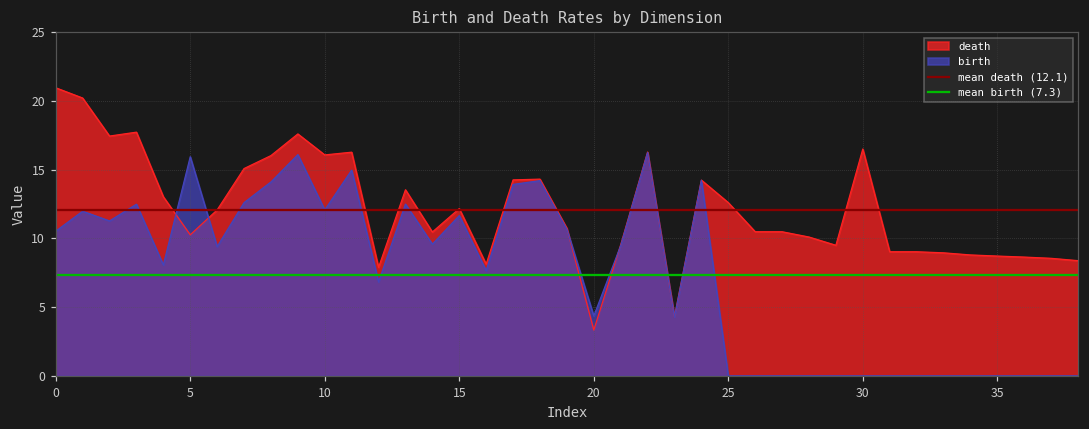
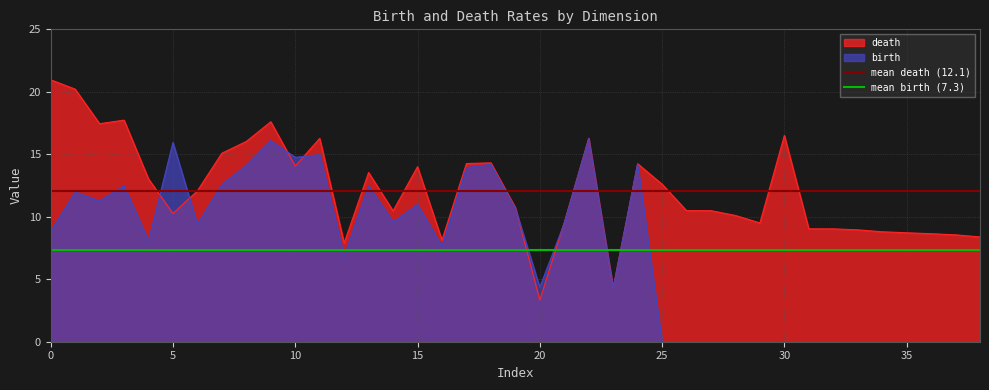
birth, 0: 10.5 -> 8.8
death, 10: 16.1 -> 14.1
birth, 10: 12.1 -> 14.8
death, 15: 12.2 -> 14.0
birth, 15: 11.7 -> 11.0
